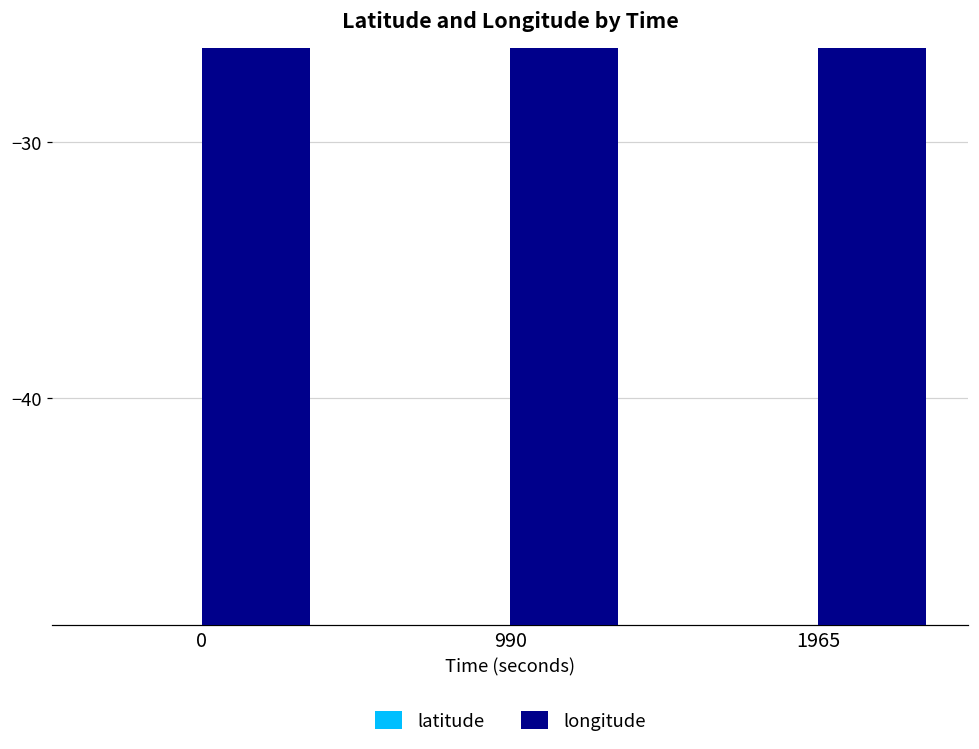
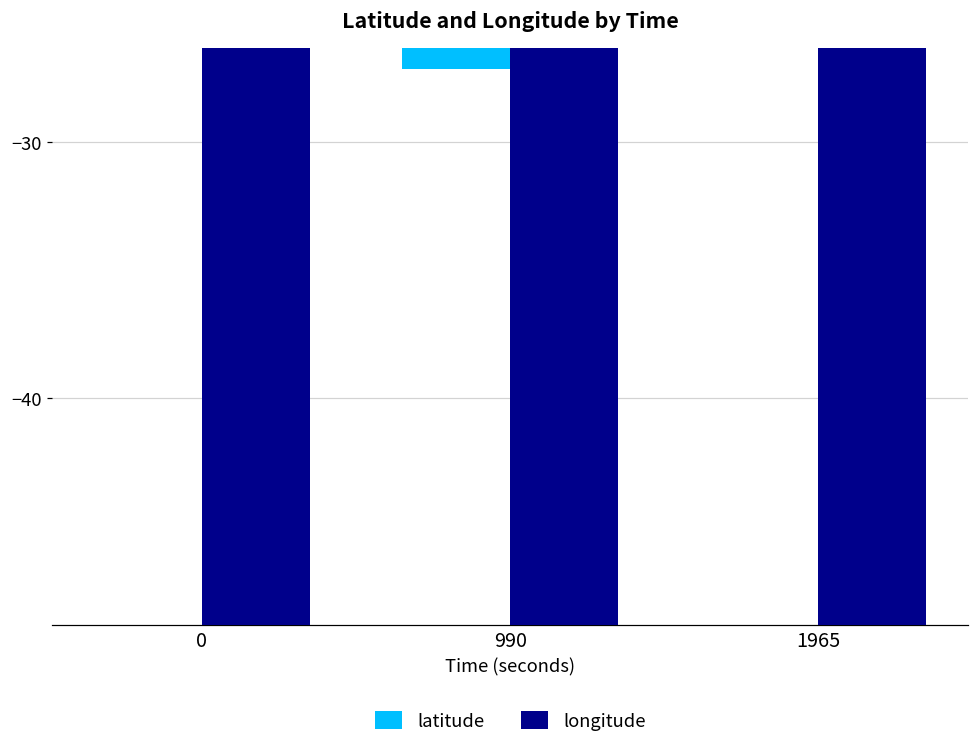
latitude, 990: -26.3 -> -27.1
